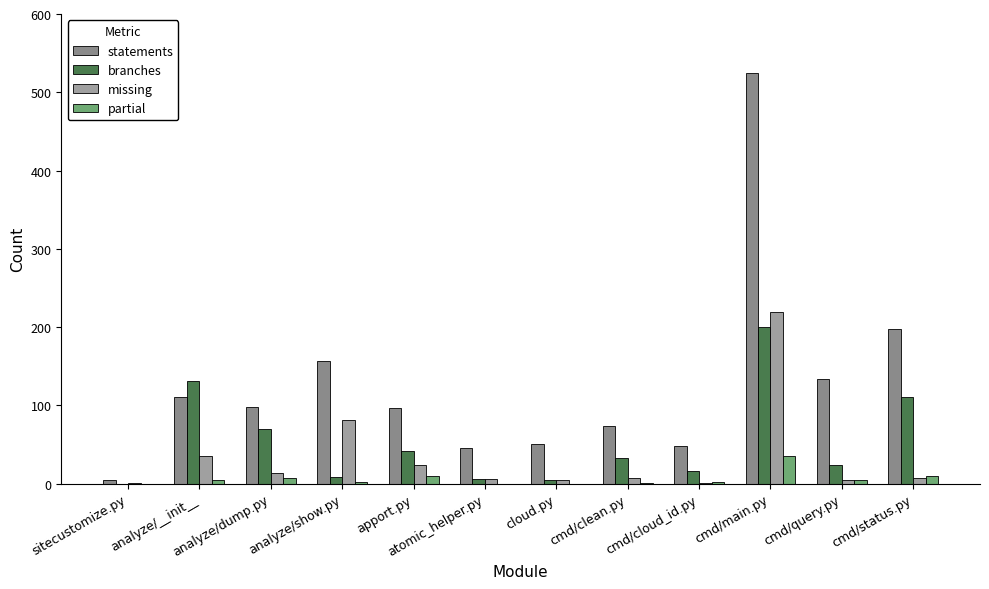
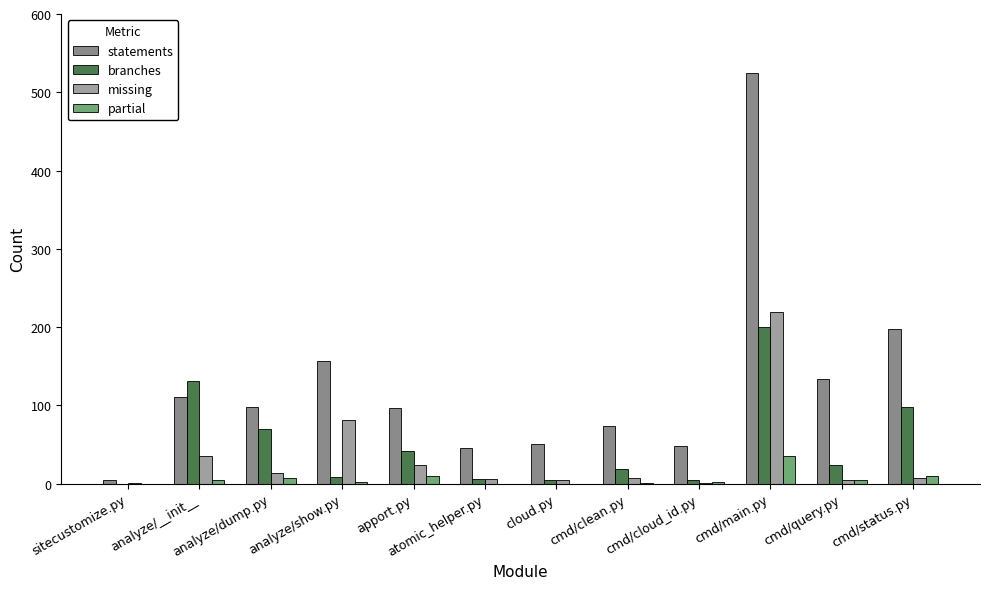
branches, cmd/clean.py: 30 -> 20
branches, cmd/cloud_id.py: 20 -> 10
branches, cmd/status.py: 110 -> 100
